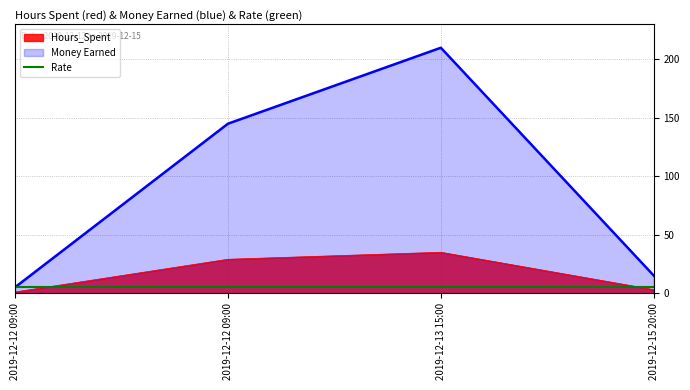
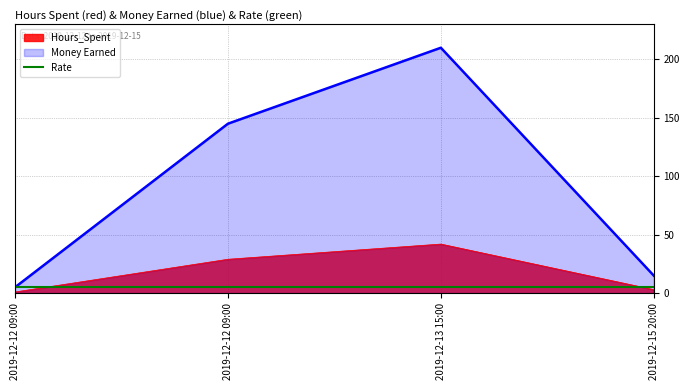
Hours_Spent, 2019-12-13 15:00: 35 -> 42
